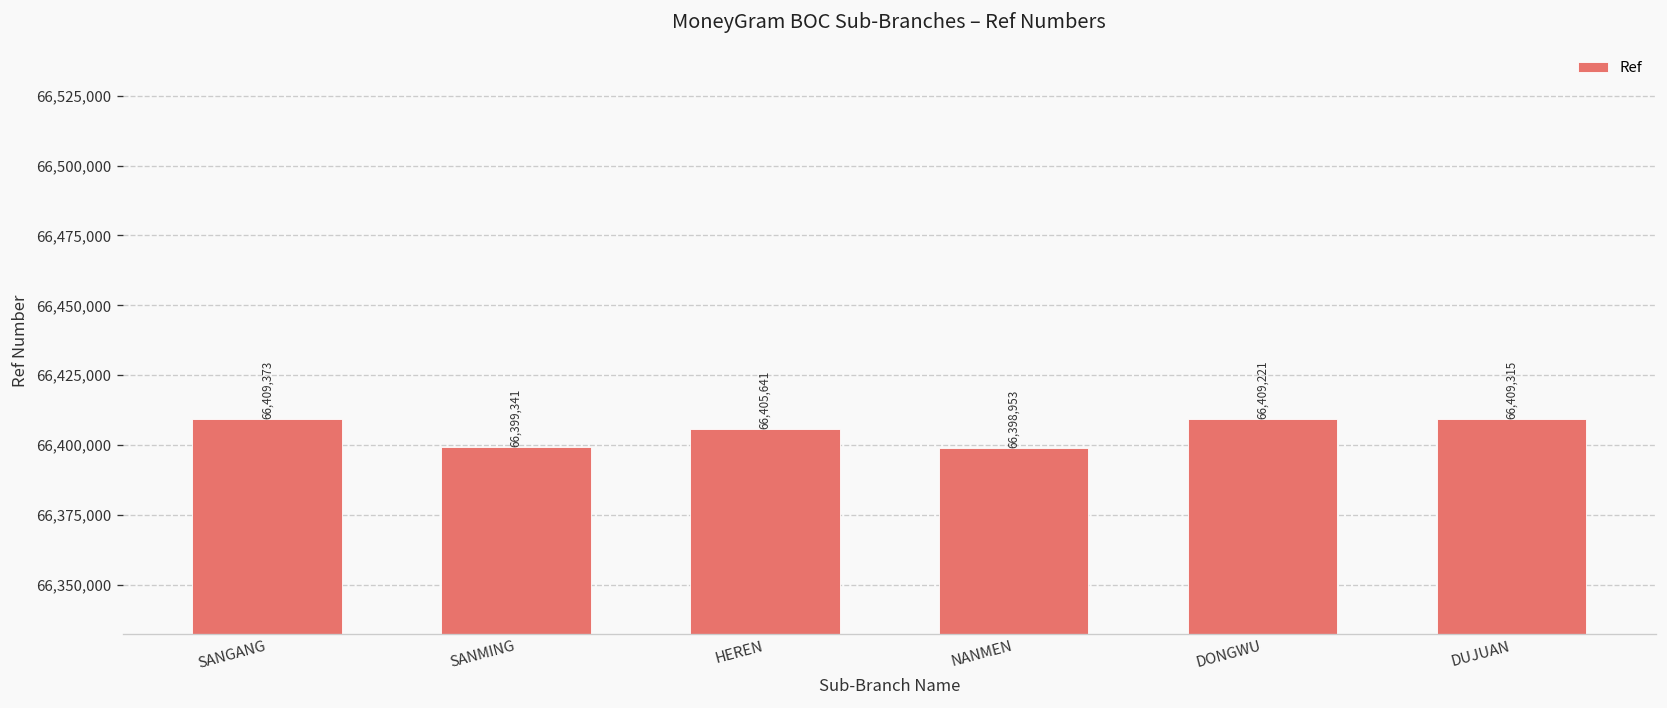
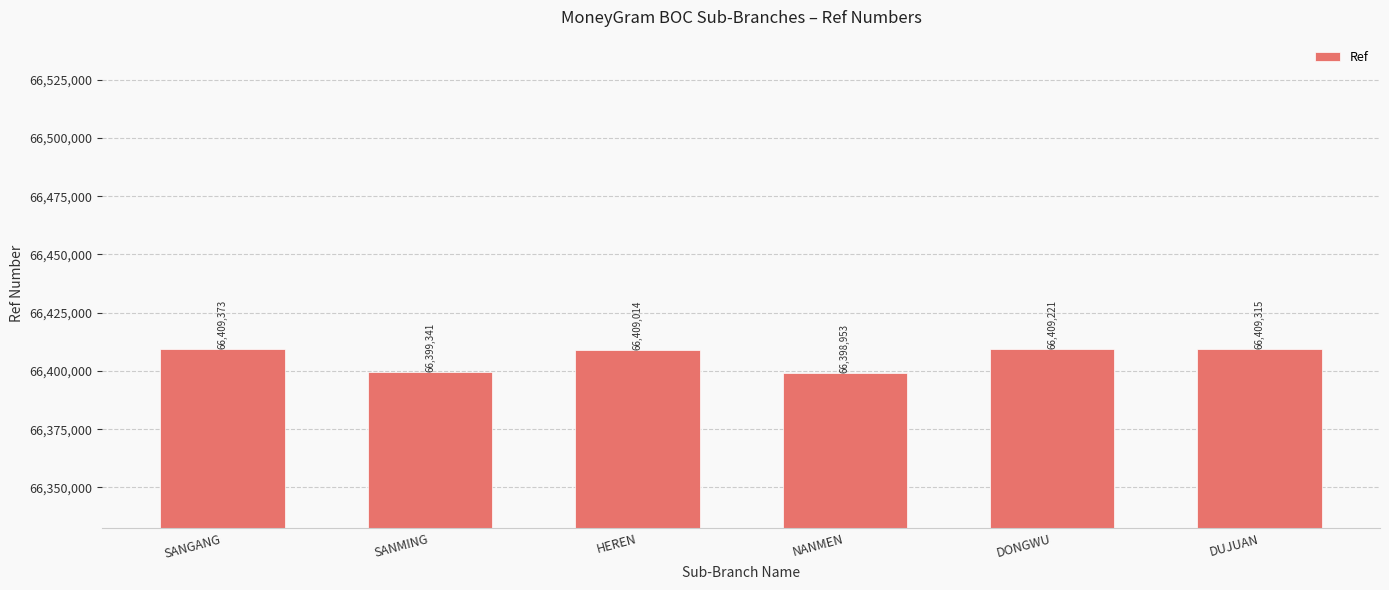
HEREN: 66,405,641 -> 66,409,014
